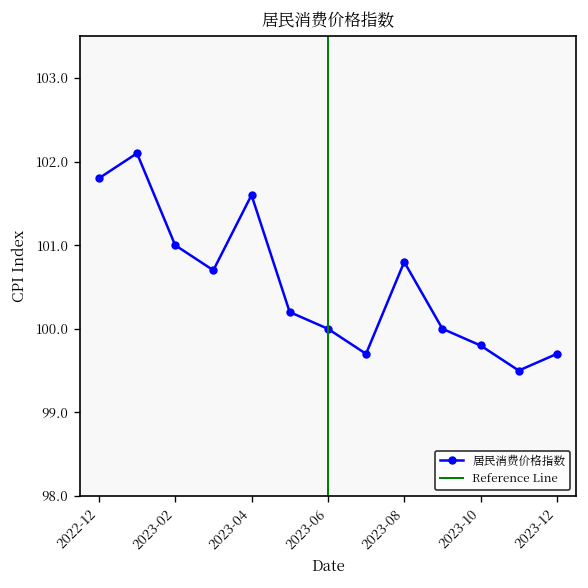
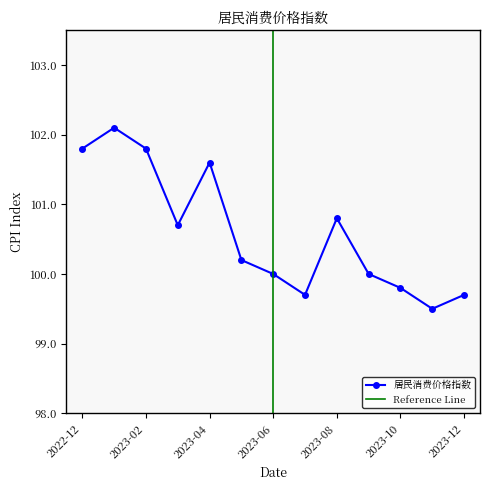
2023-02: 101.0 -> 101.8
